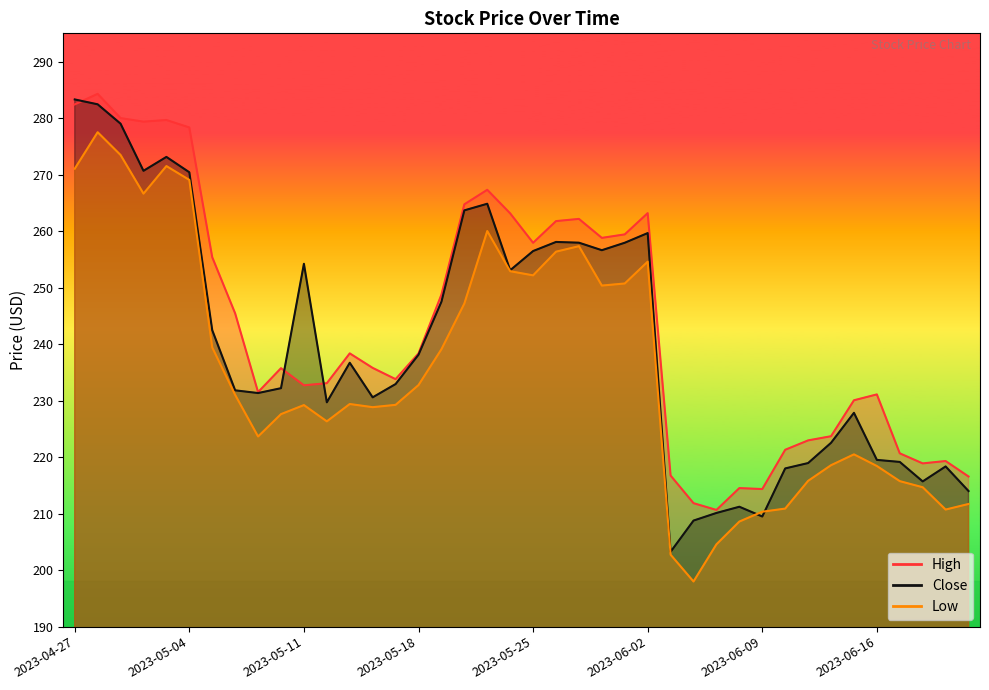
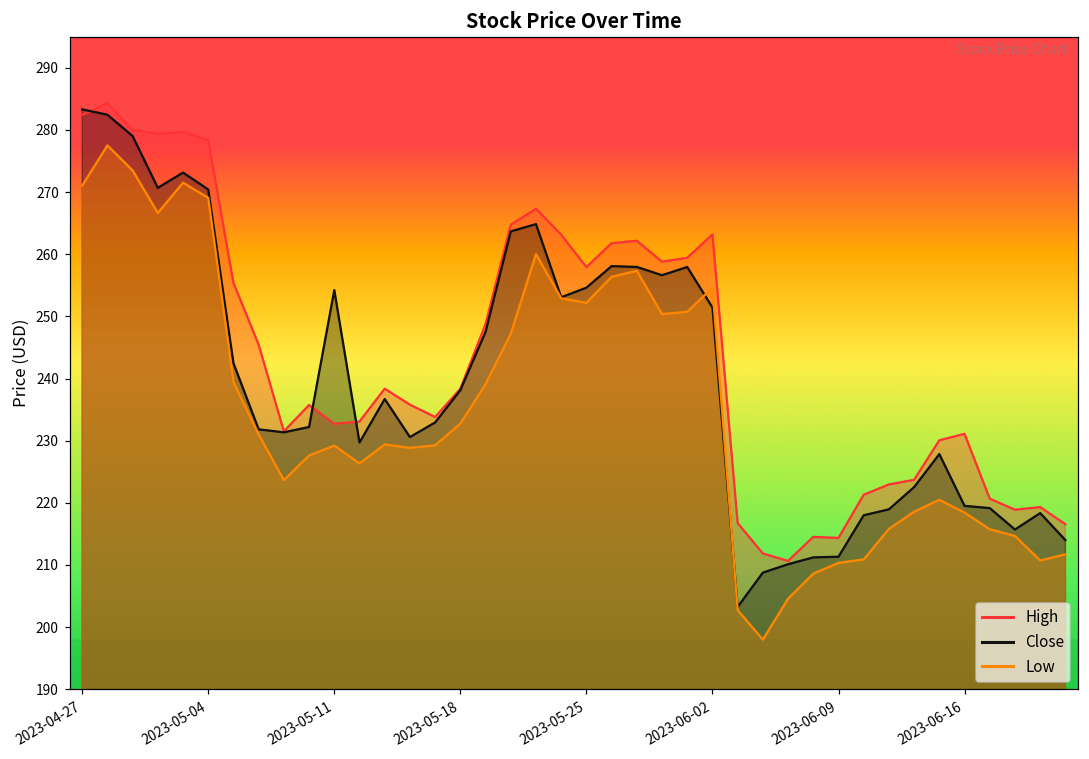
Close, 2023-05-25: 256 -> 255
Close, 2023-06-02: 260 -> 251
Close, 2023-06-09: 209 -> 211
